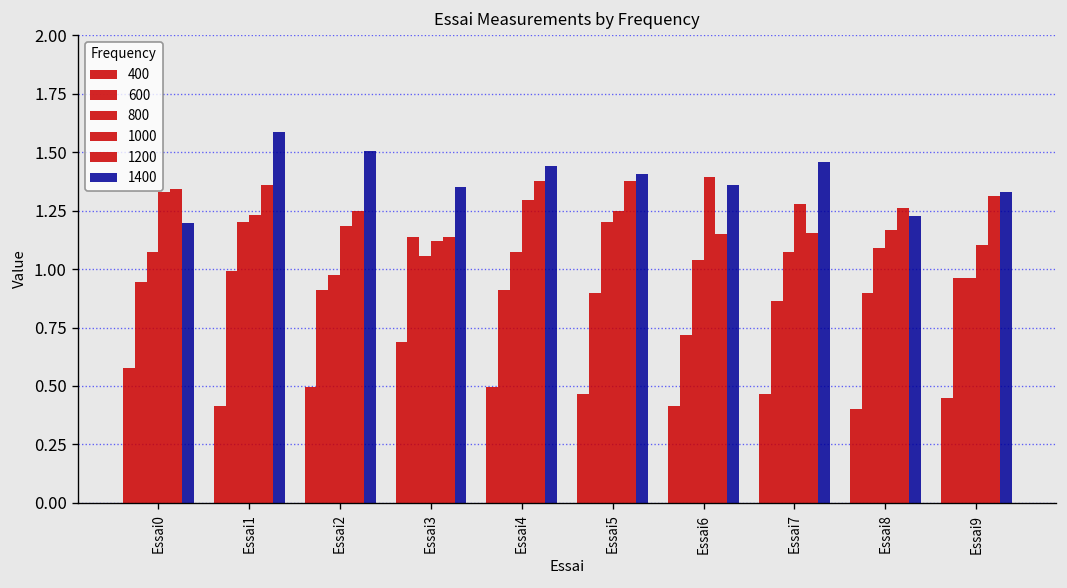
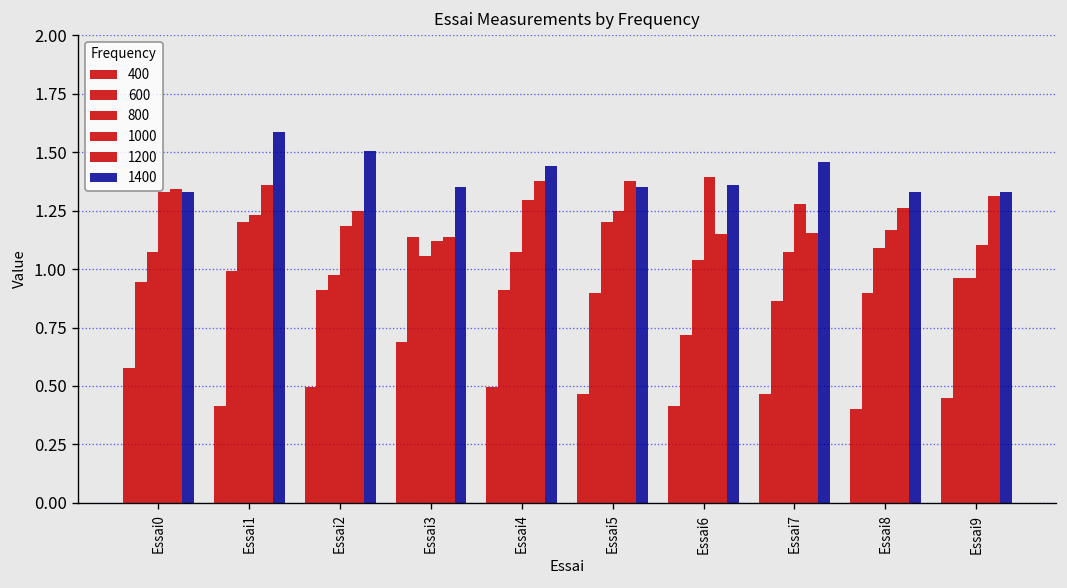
1400, Essai0: 1.20 -> 1.33
1400, Essai5: 1.41 -> 1.35
1400, Essai8: 1.22 -> 1.33
